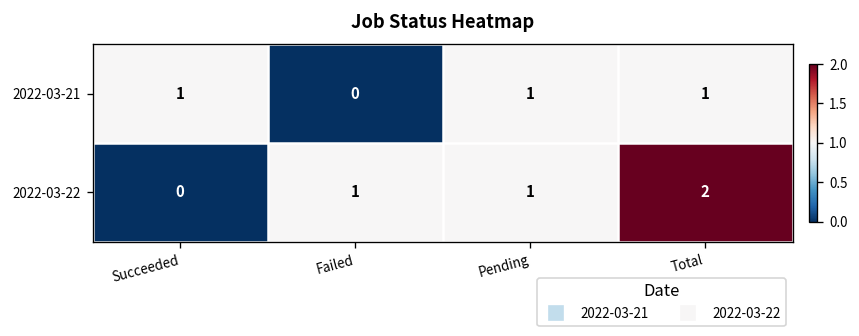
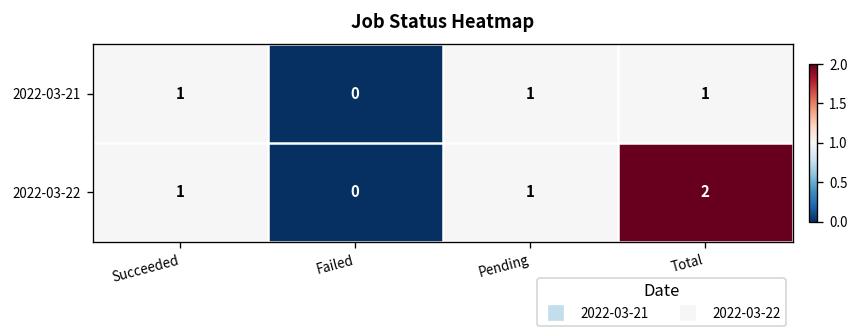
2022-03-22, Succeeded: 0 -> 1
2022-03-22, Failed: 1 -> 0
